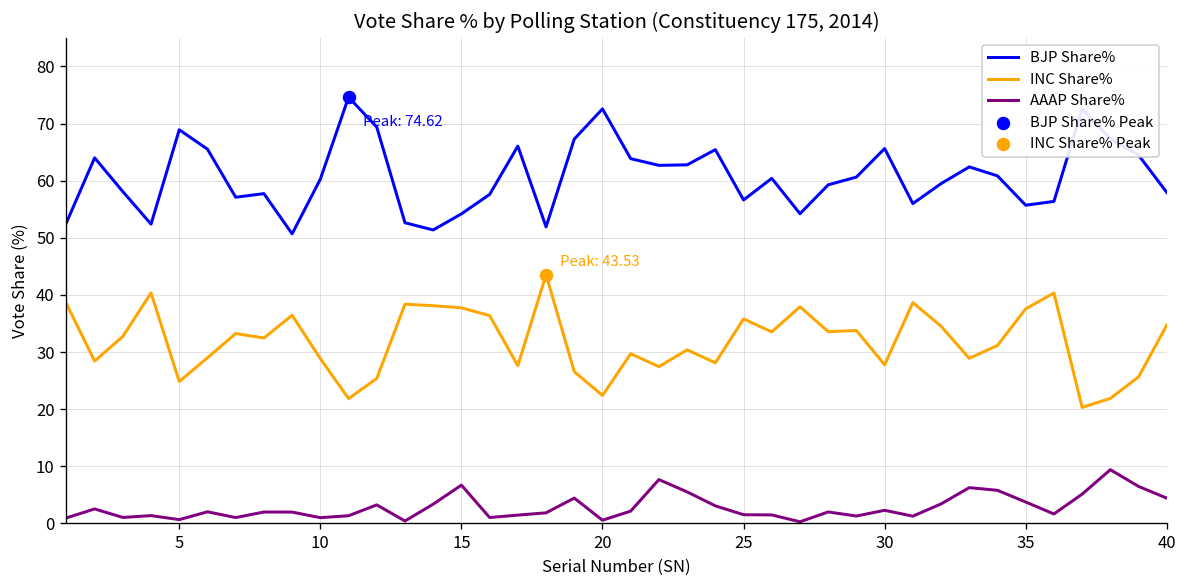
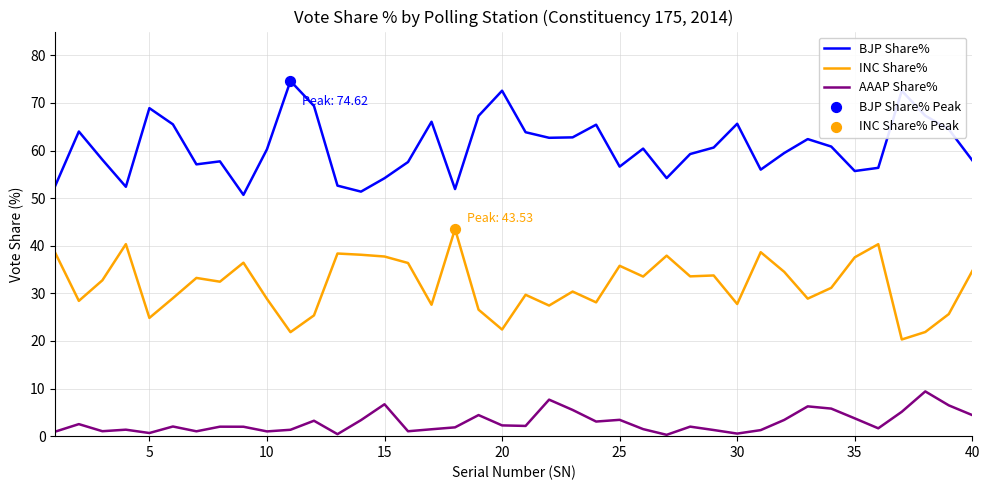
AAAP Share%, 20: 1 -> 2
AAAP Share%, 25: 2 -> 3
AAAP Share%, 30: 2 -> 1
